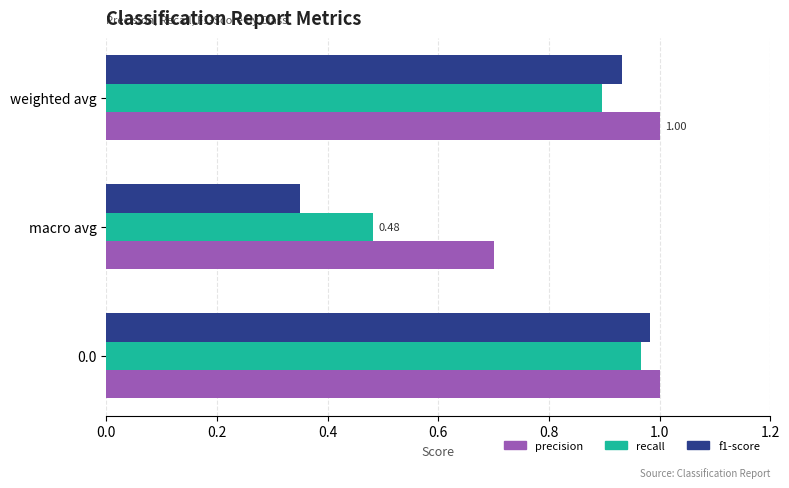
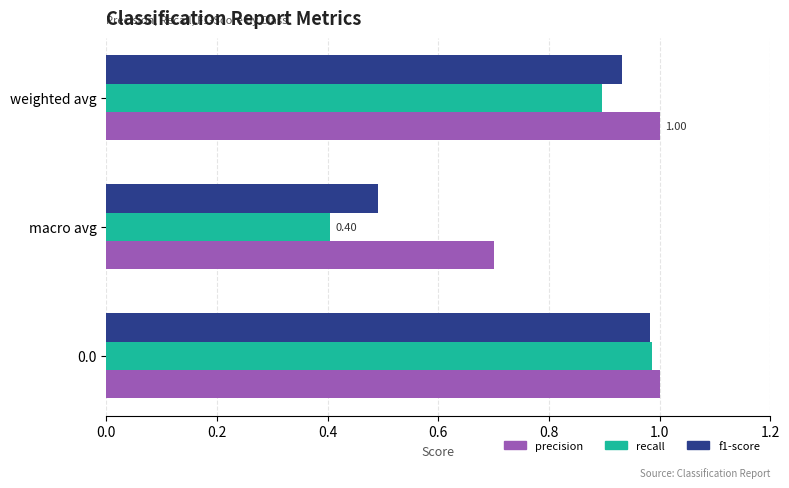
f1-score, macro avg: 0.35 -> 0.49
recall, macro avg: 0.48 -> 0.40
recall, 0.0: 0.97 -> 0.99
